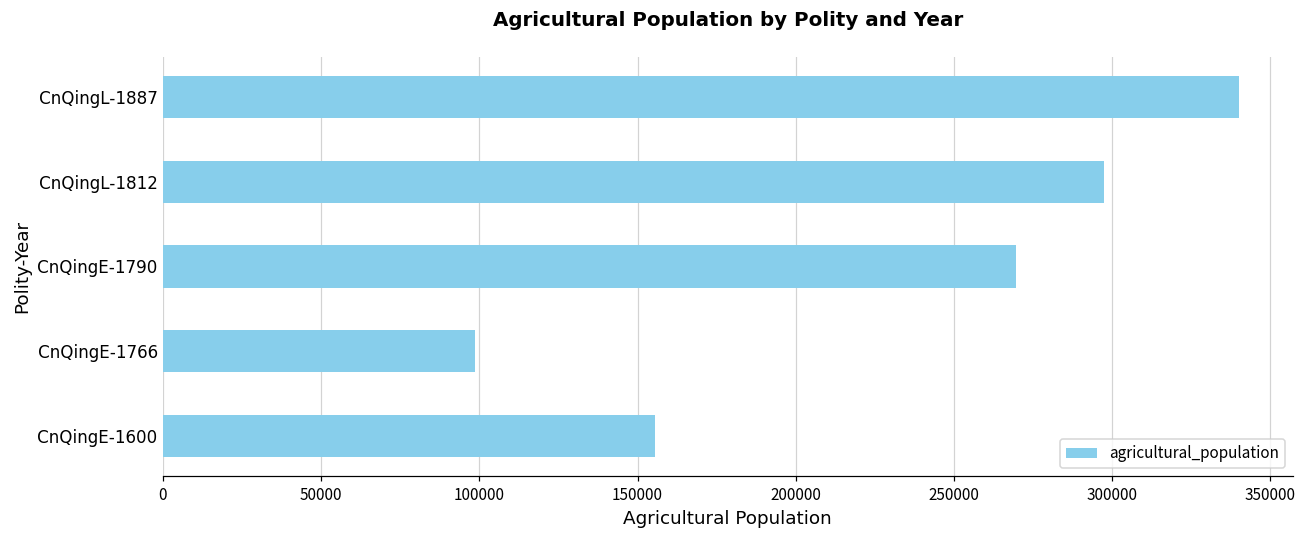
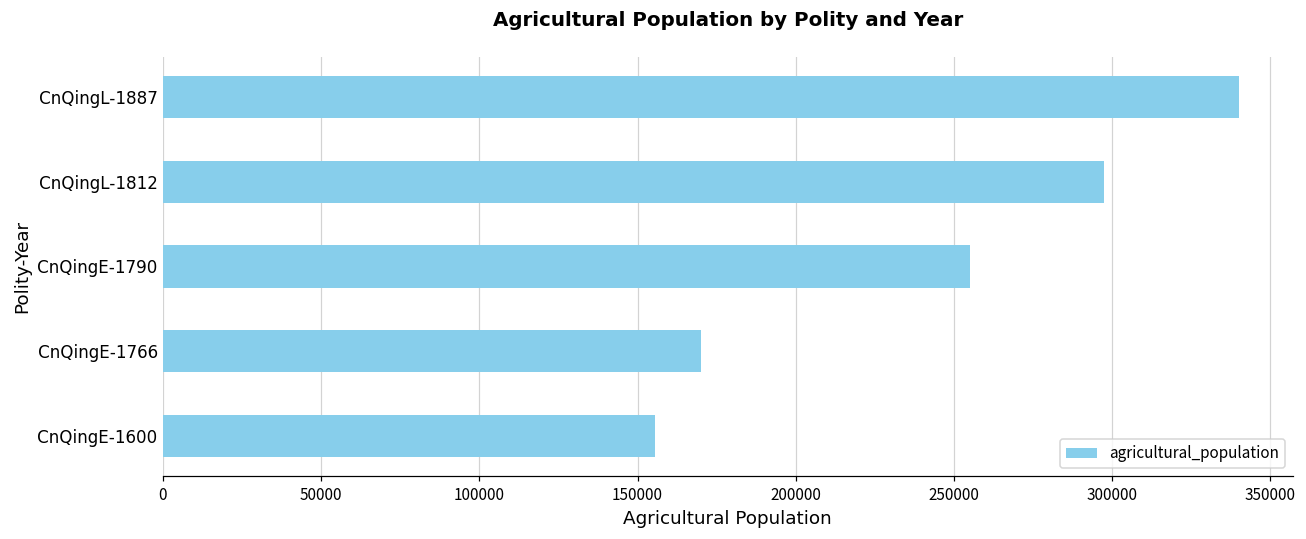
CnQingE-1790: 270000 -> 255000
CnQingE-1766: 98000 -> 170000
